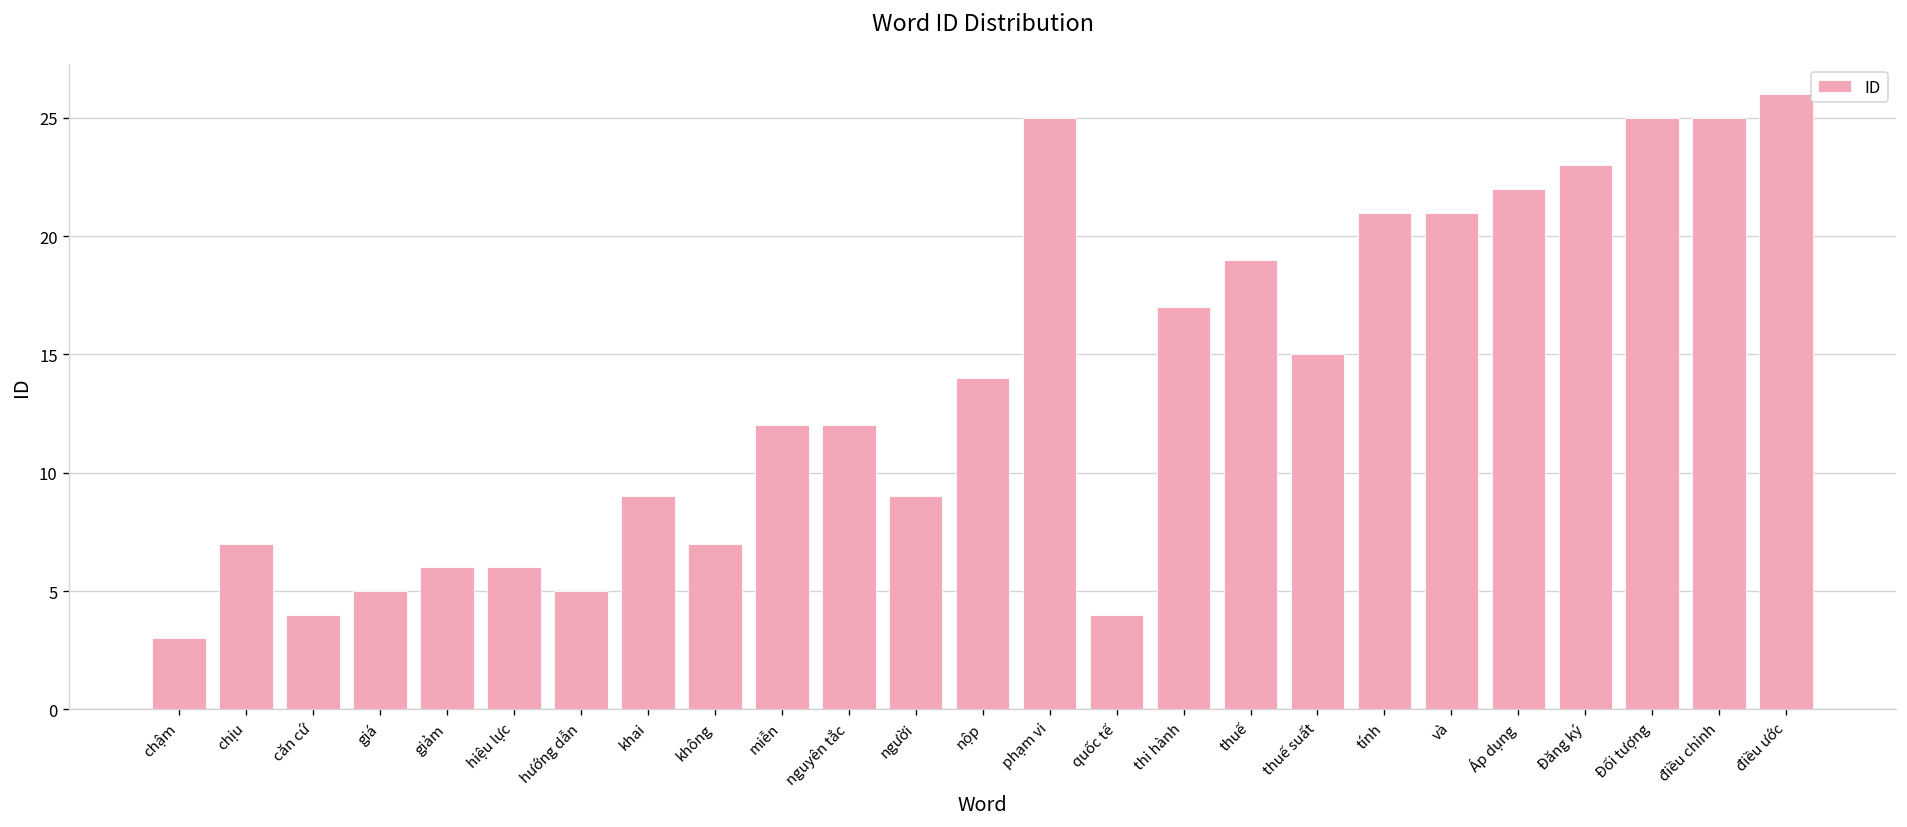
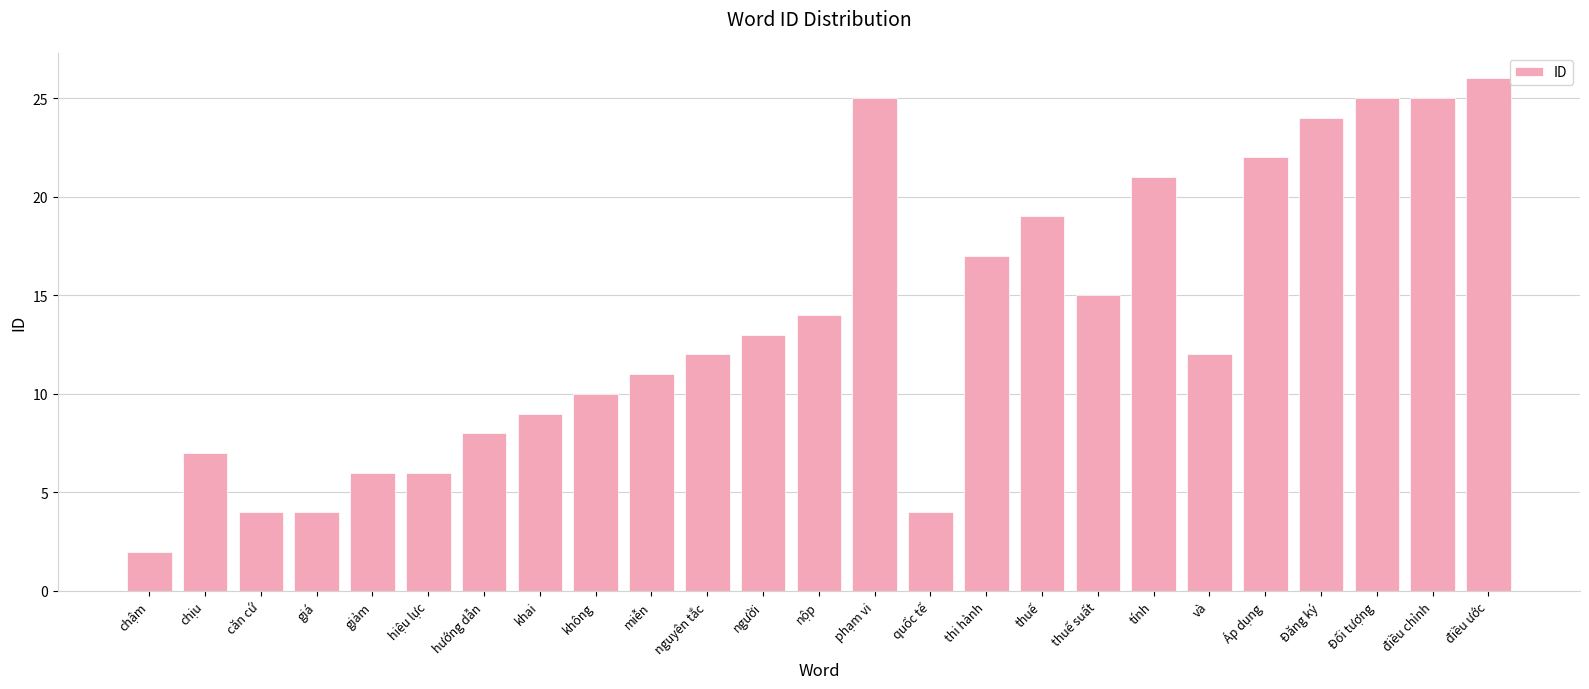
chậm: 3 -> 2
giá: 5 -> 4
hướng dẫn: 5 -> 8
không: 7 -> 10
miễn: 12 -> 11
người: 9 -> 13
và: 21 -> 12
Đăng ký: 23 -> 24
